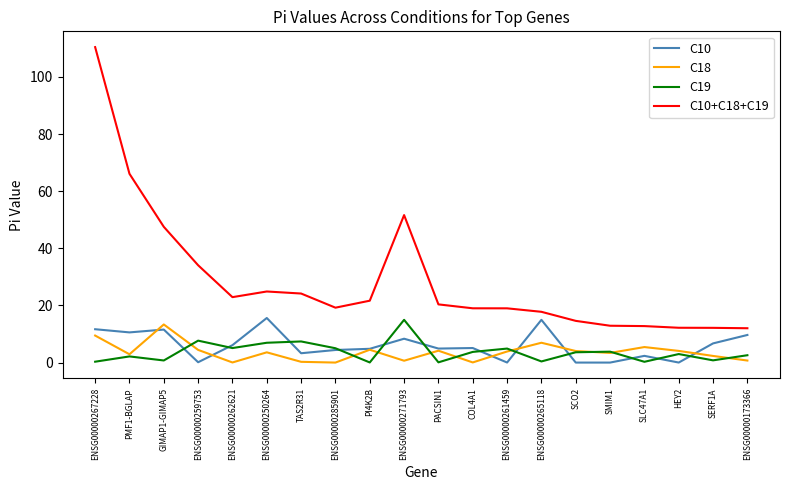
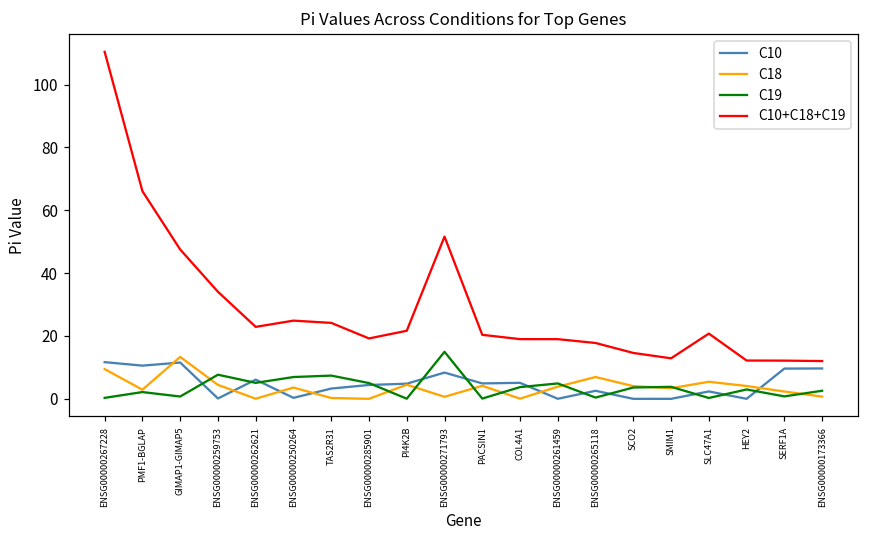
C10, ENSG00000250264: 16 -> 0
C10, ENSG00000265118: 15 -> 3
C10+C18+C19, SLC47A1: 13 -> 21
C10, SERF1A: 7 -> 10
